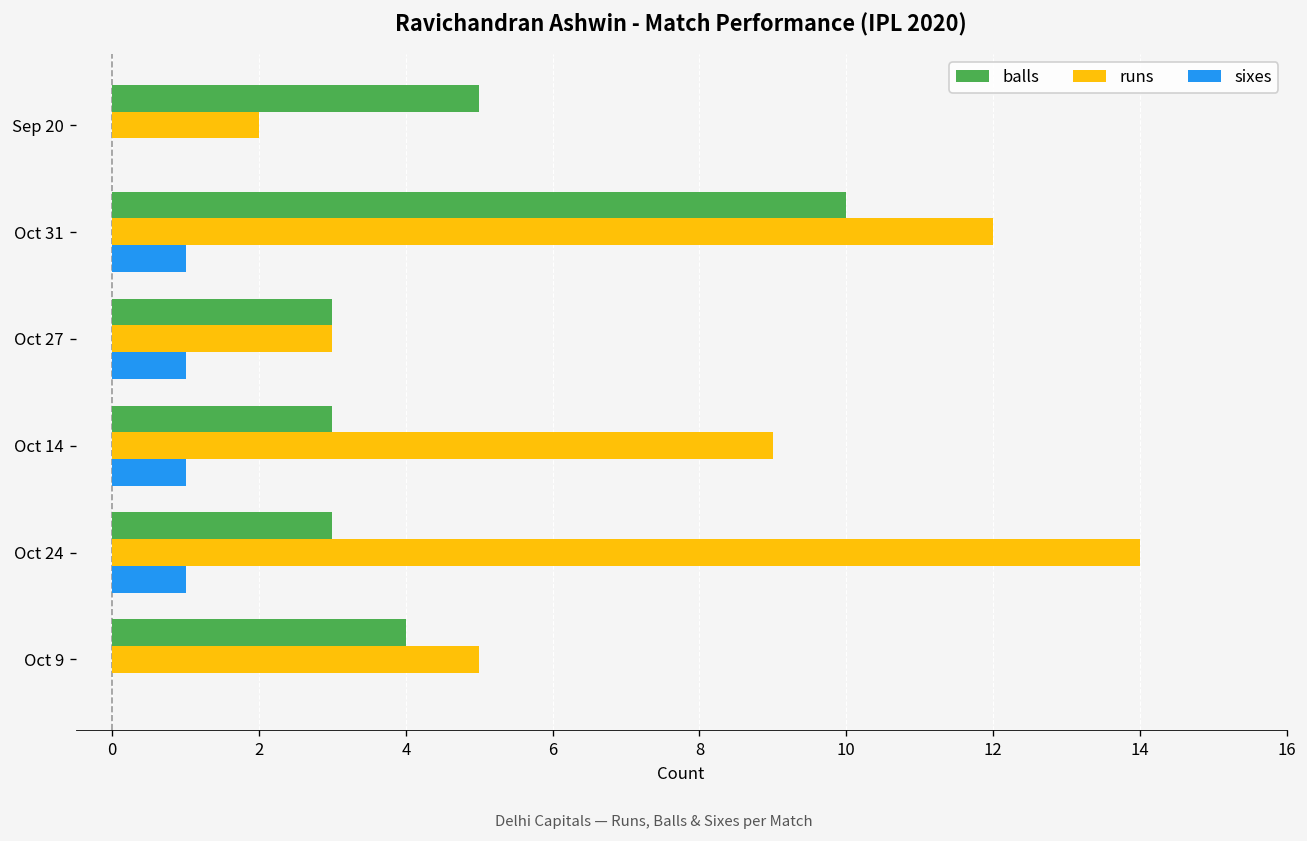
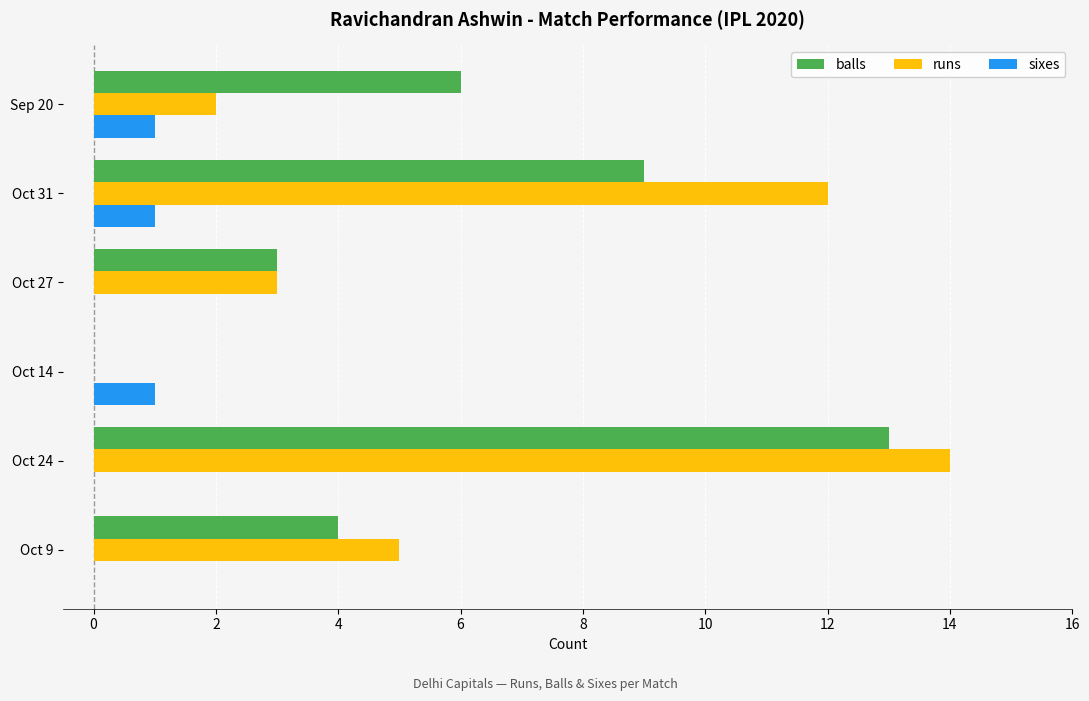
balls, Sep 20: 5 -> 6
sixes, Sep 20: 0 -> 1
balls, Oct 31: 10 -> 9
sixes, Oct 27: 1 -> 0
balls, Oct 14: 3 -> 0
runs, Oct 14: 9 -> 0
balls, Oct 24: 3 -> 13
sixes, Oct 24: 1 -> 0
